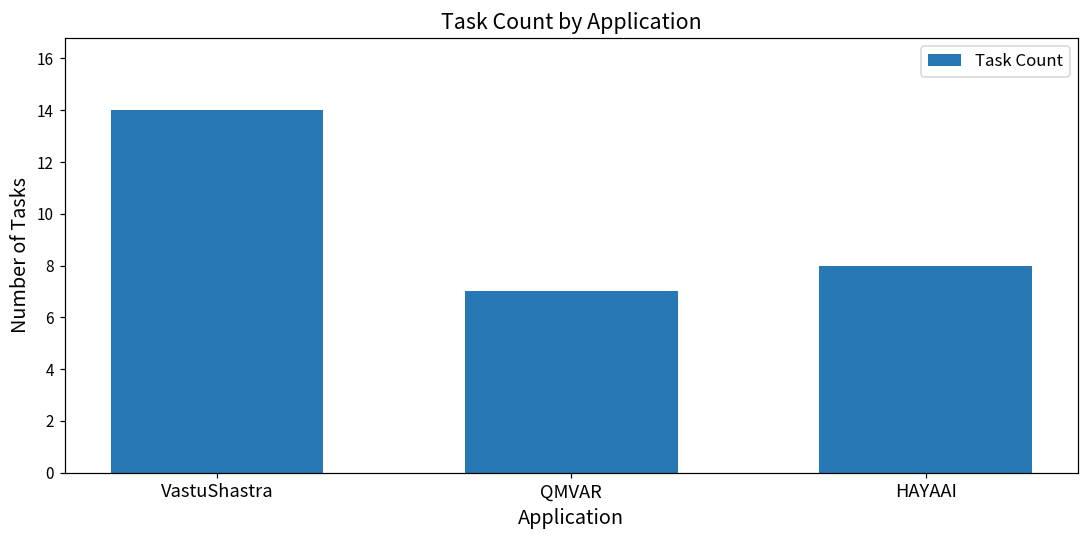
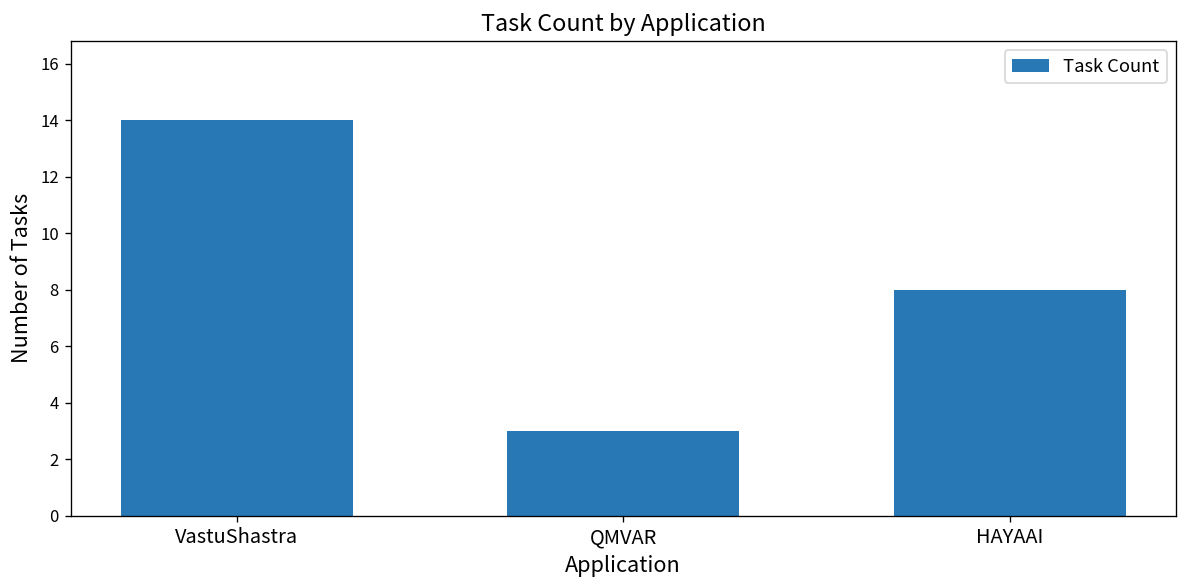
QMVAR: 7 -> 3
